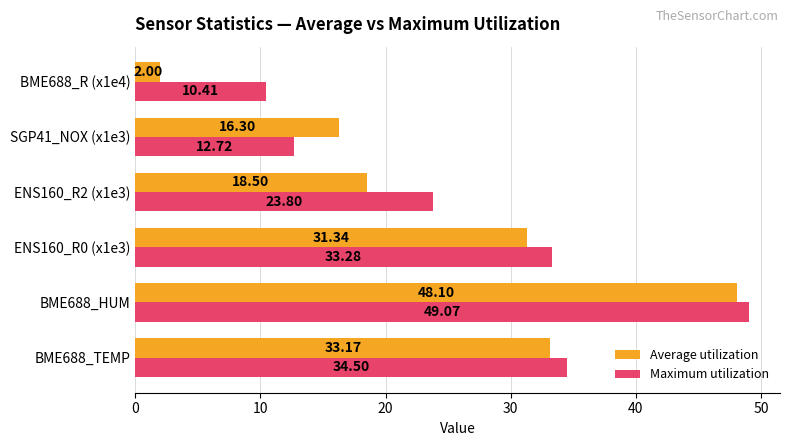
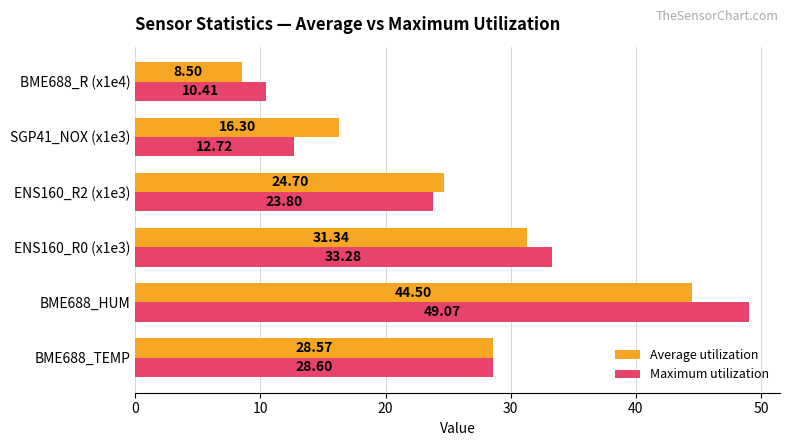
Average utilization, BME688_R (x1e4): 2.00 -> 8.50
Average utilization, ENS160_R2 (x1e3): 18.50 -> 24.70
Average utilization, BME688_HUM: 48.10 -> 44.50
Average utilization, BME688_TEMP: 33.17 -> 28.57
Maximum utilization, BME688_TEMP: 34.50 -> 28.60
